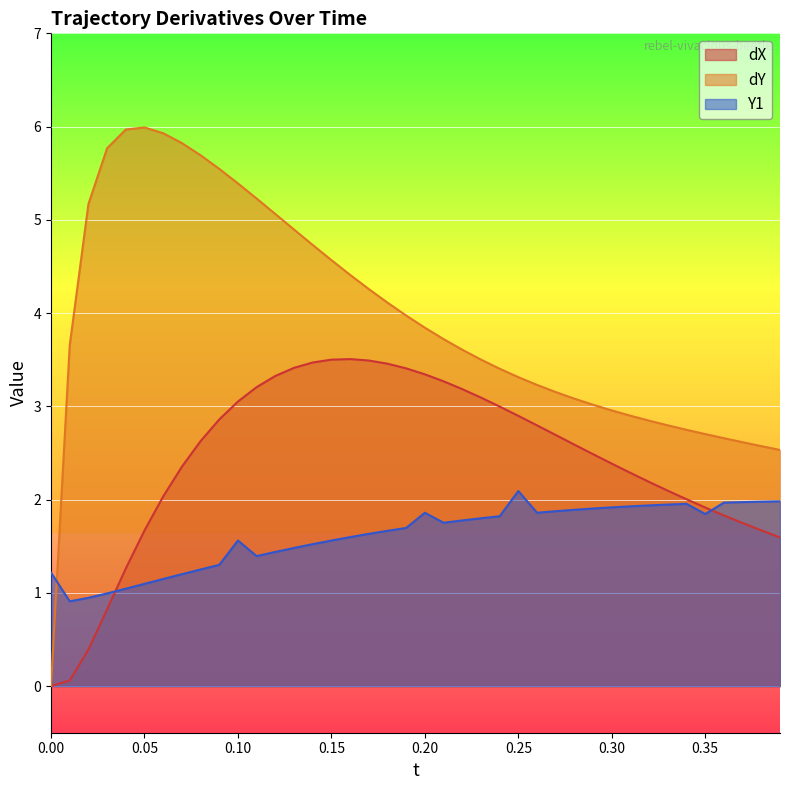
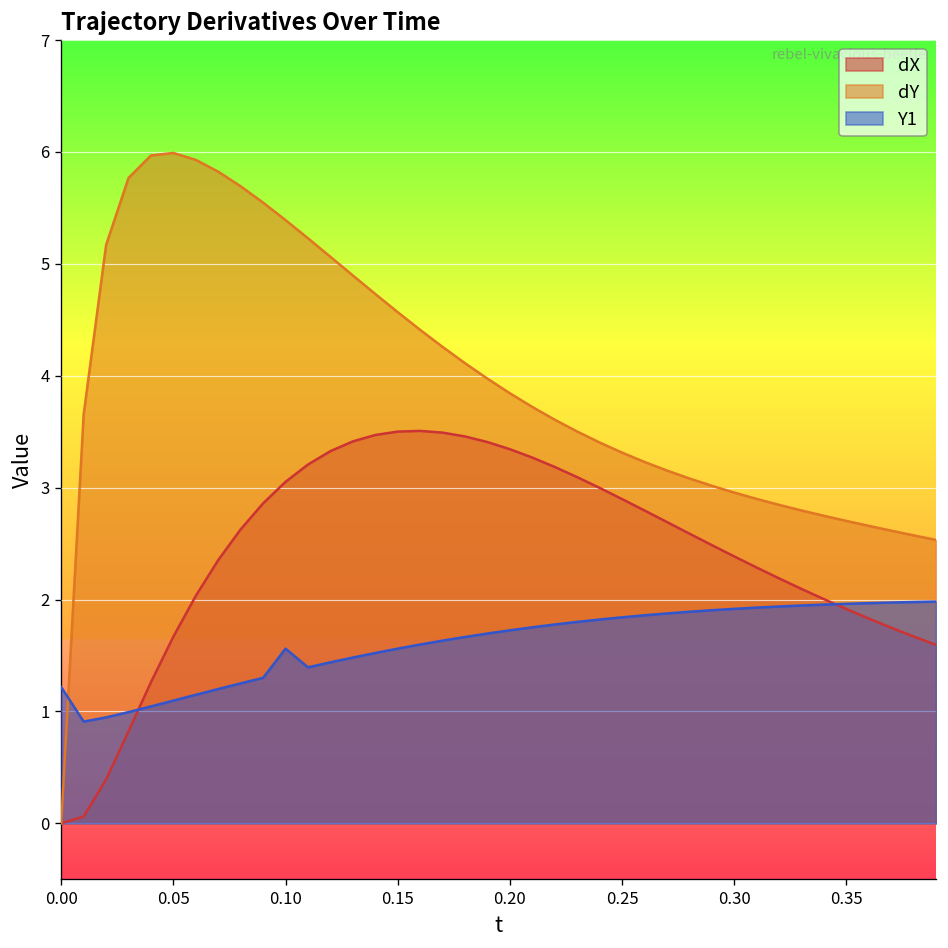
Y1, 0.20: 1.9 -> 1.7
Y1, 0.25: 2.1 -> 1.8
Y1, 0.35: 1.8 -> 2.0
